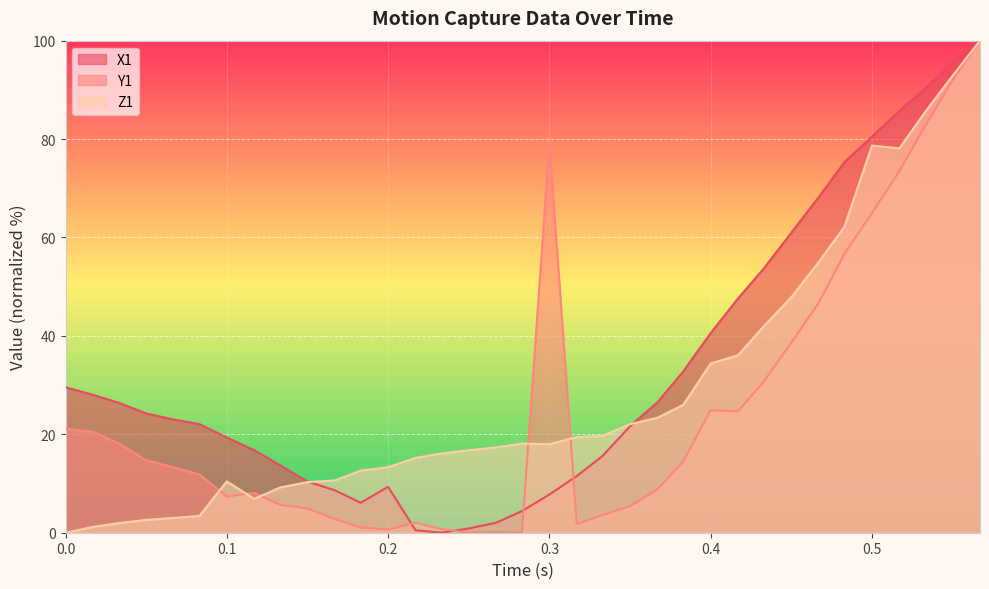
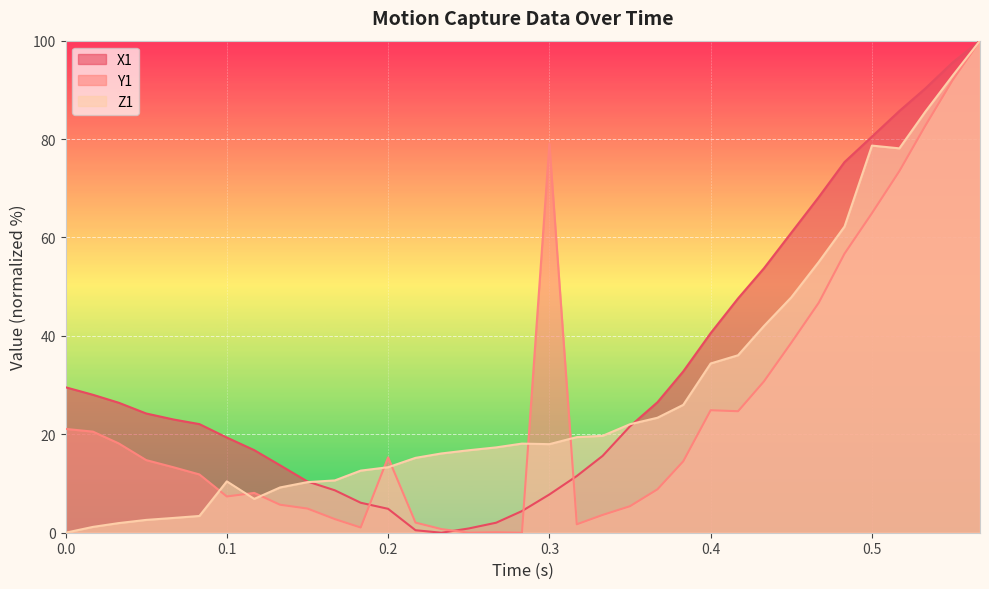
X1, 0.2: 9 -> 5
Y1, 0.2: 1 -> 15
